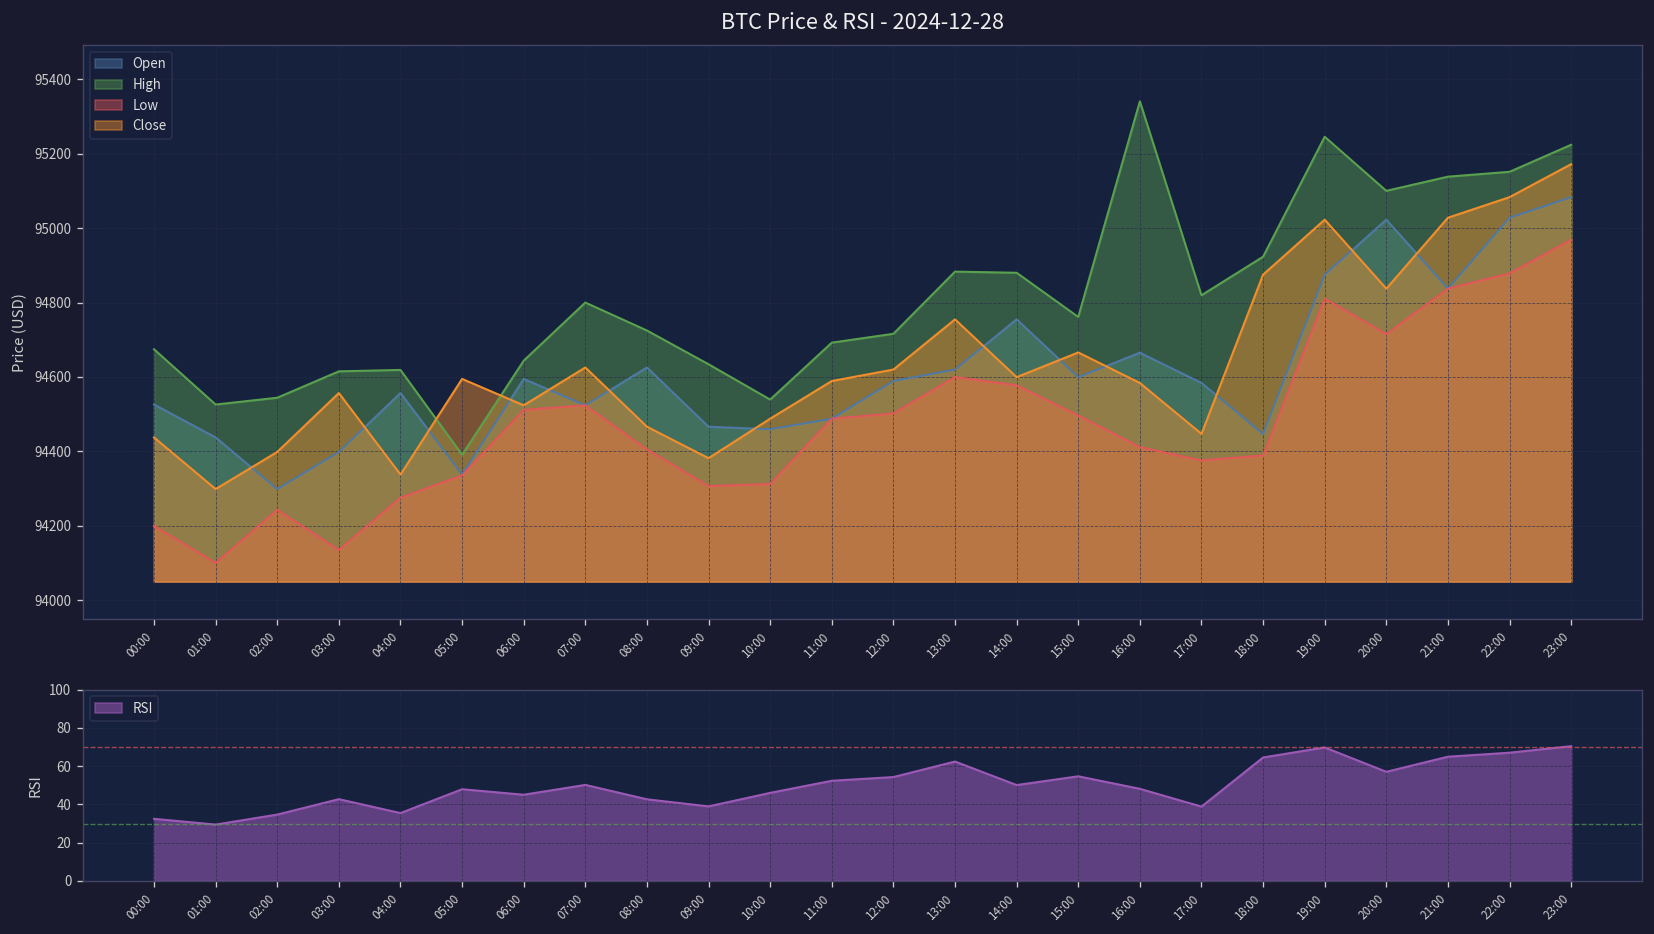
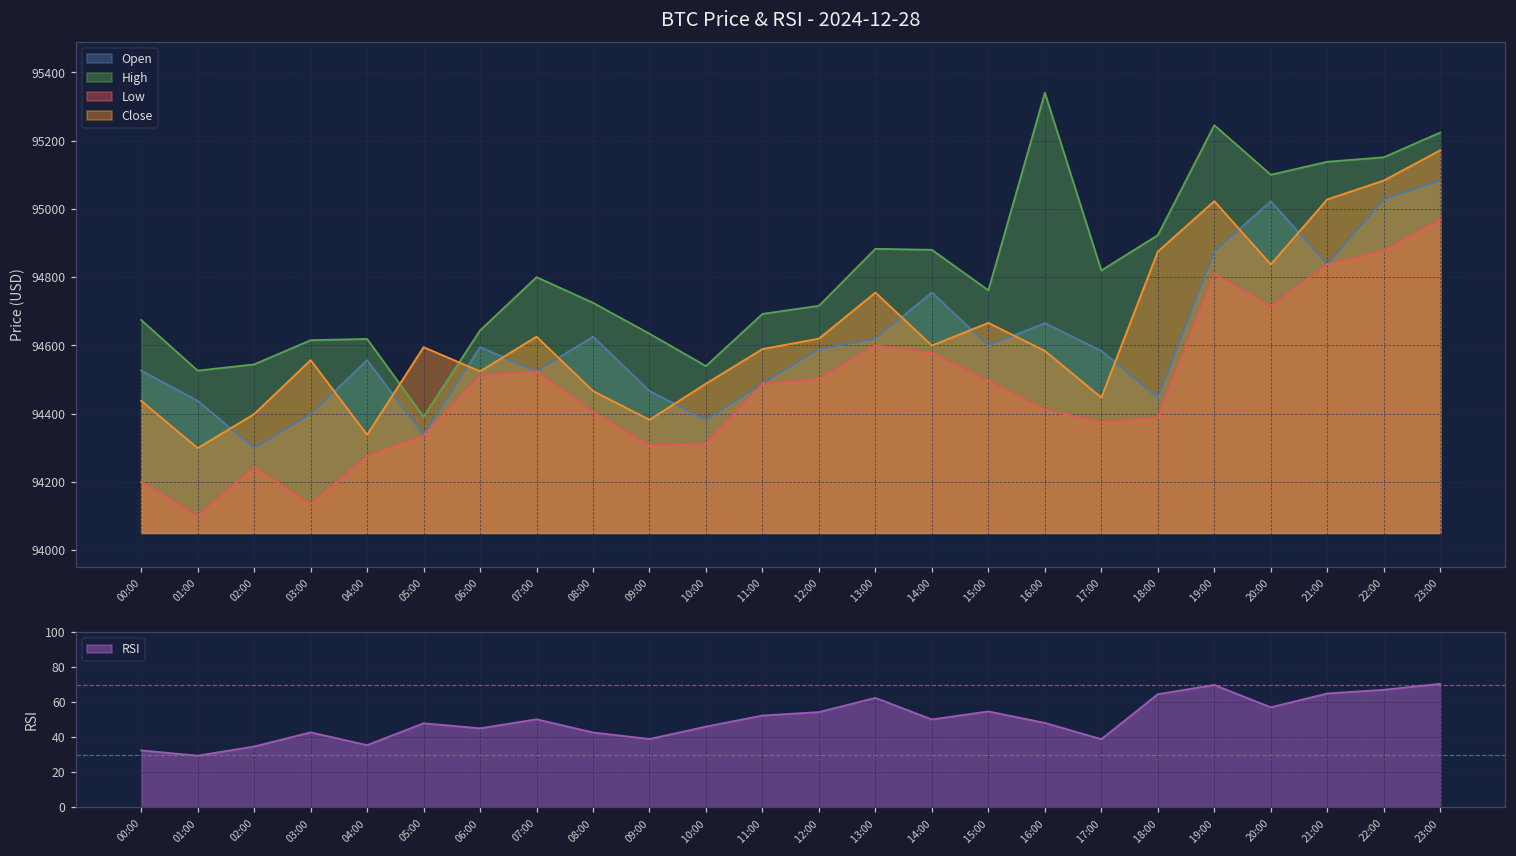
BTC Price & RSI - 2024-12-28, Open, 10:00: 94460 -> 94380
